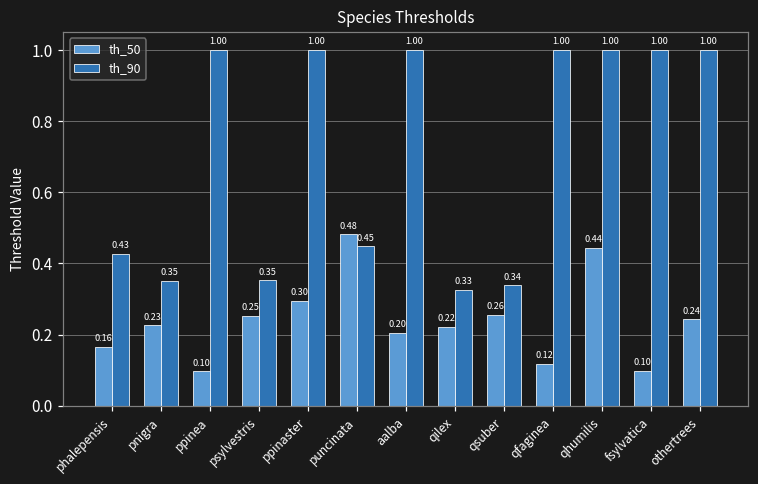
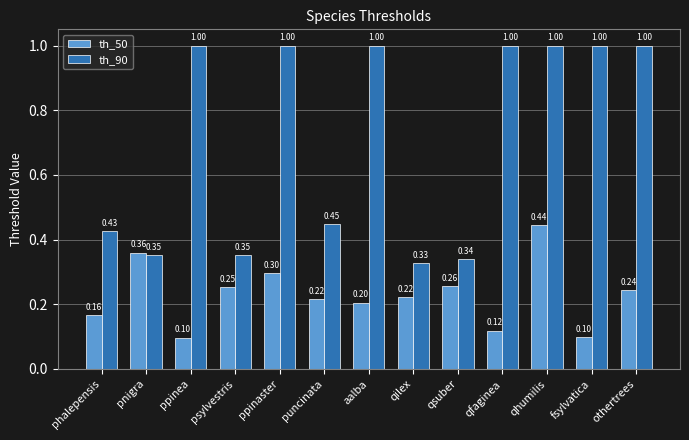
th_50, pnigra: 0.23 -> 0.36
th_50, puncinata: 0.48 -> 0.22
